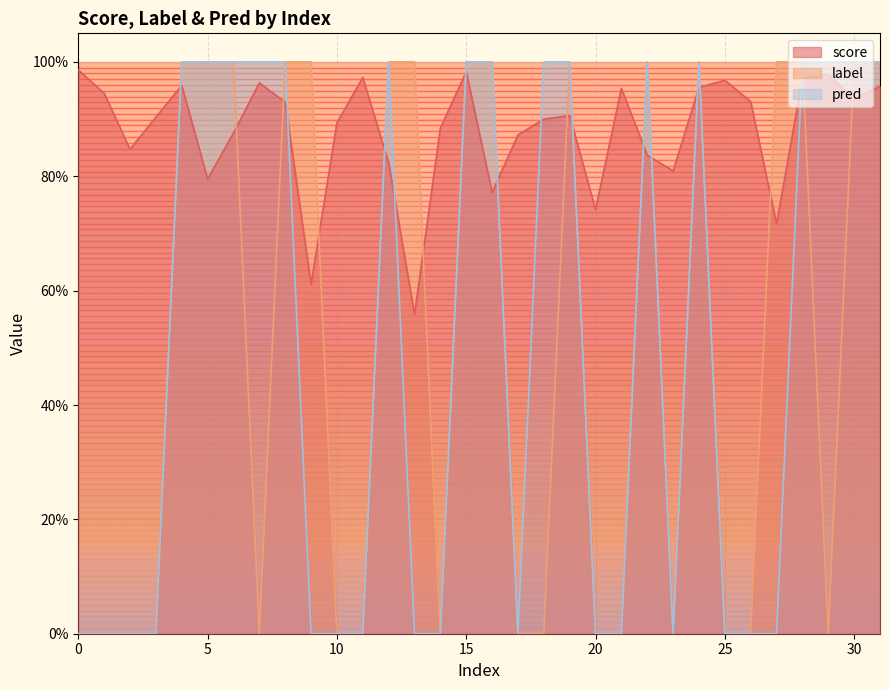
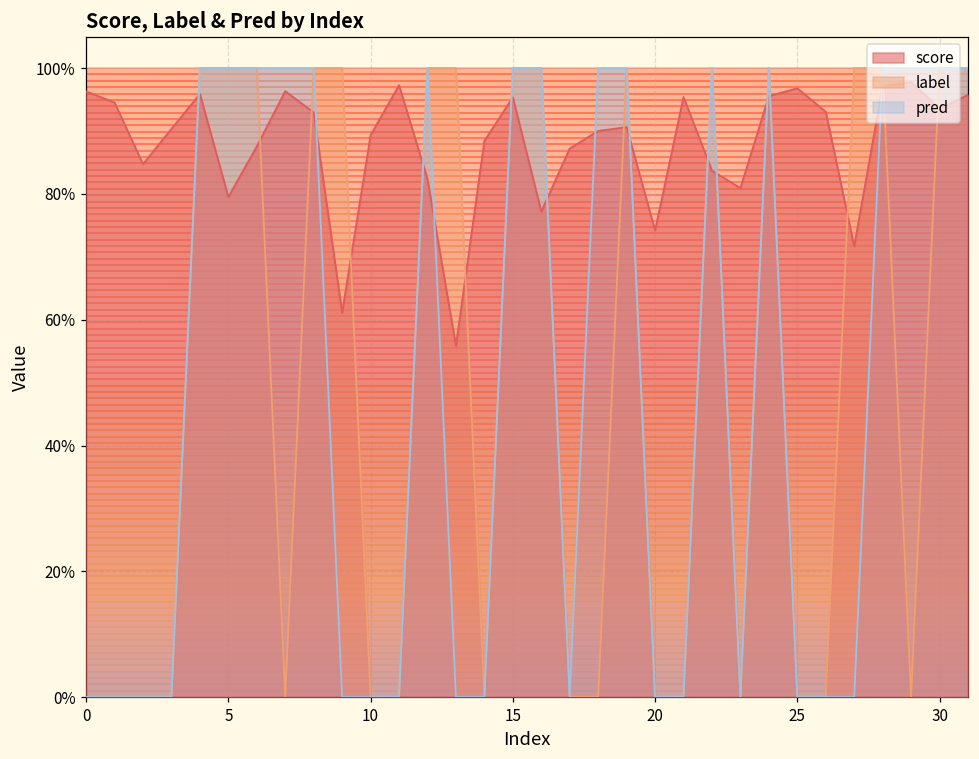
score, 0: 99% -> 96%
score, 15: 98% -> 95%
